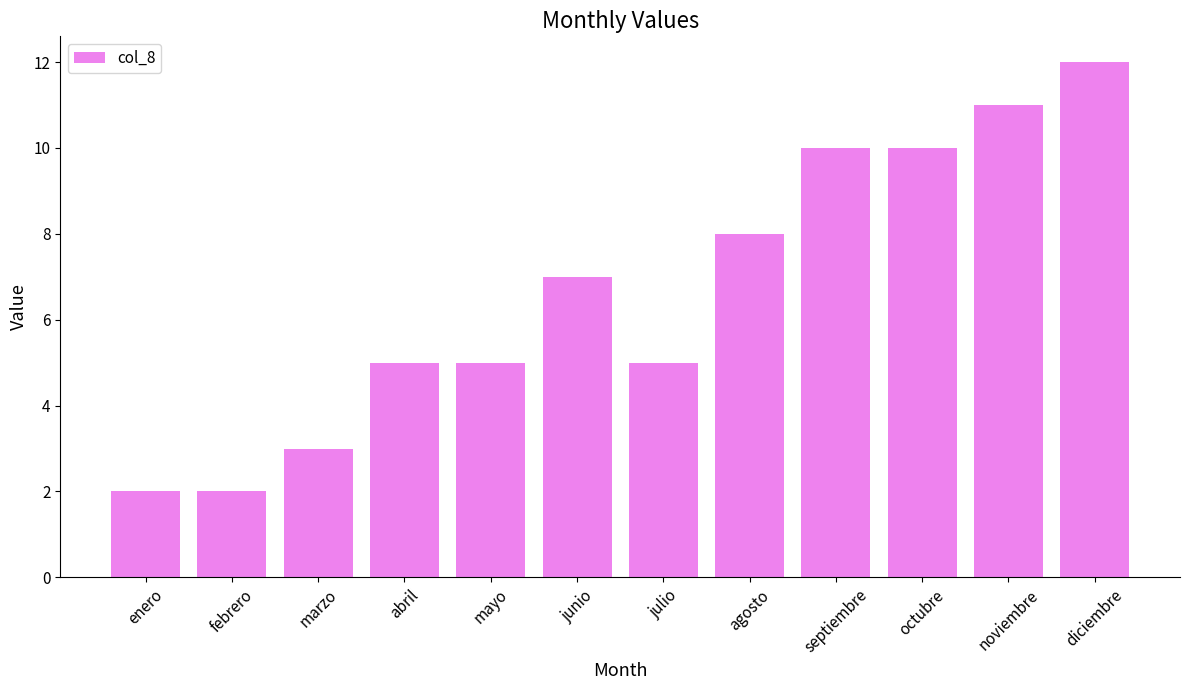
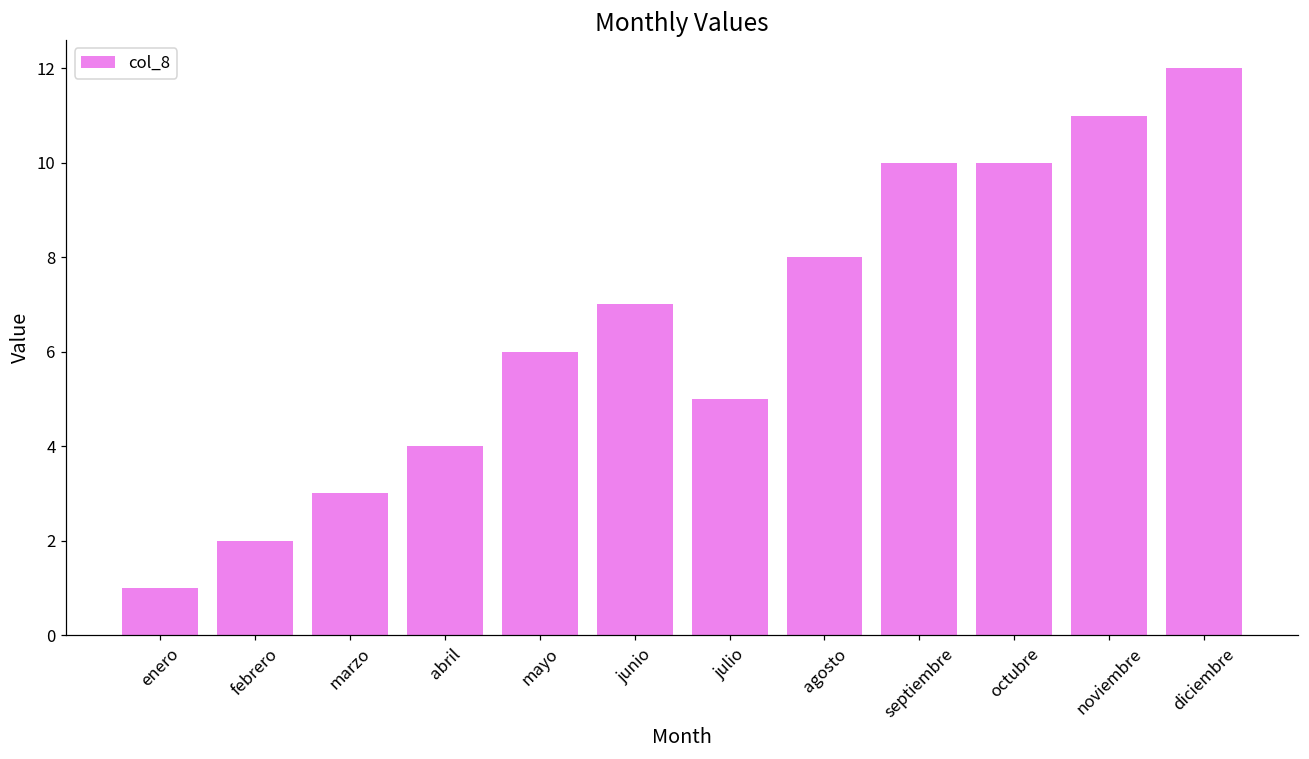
enero: 2 -> 1
abril: 5 -> 4
mayo: 5 -> 6
